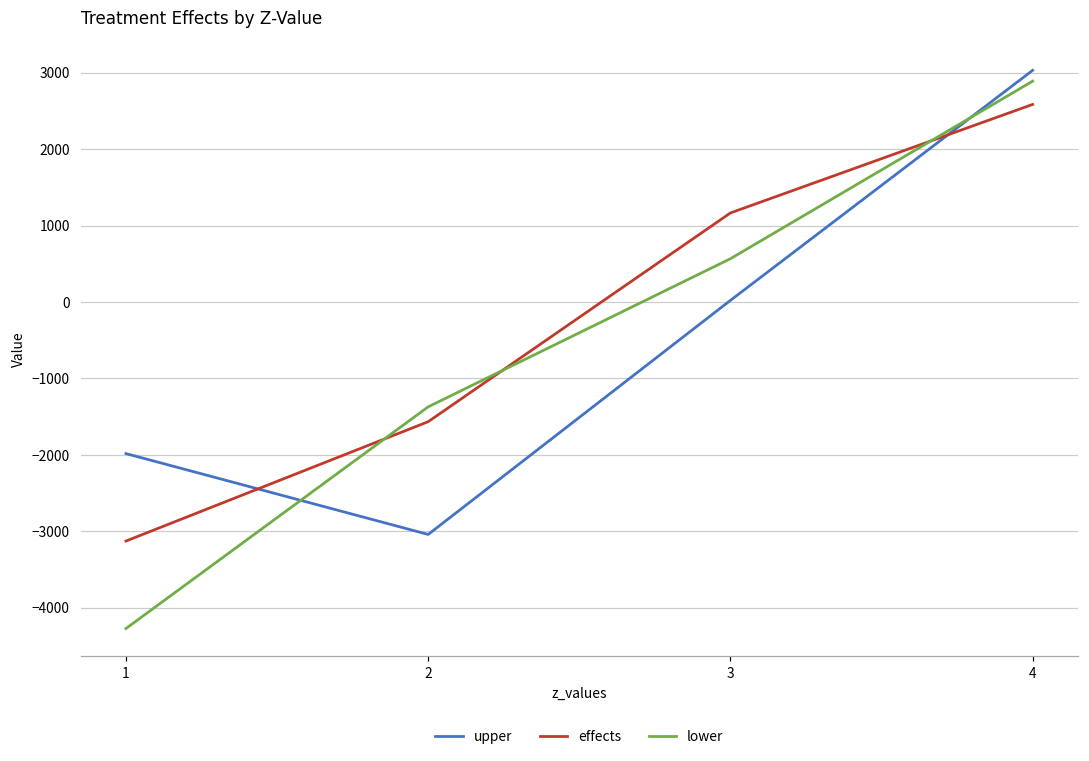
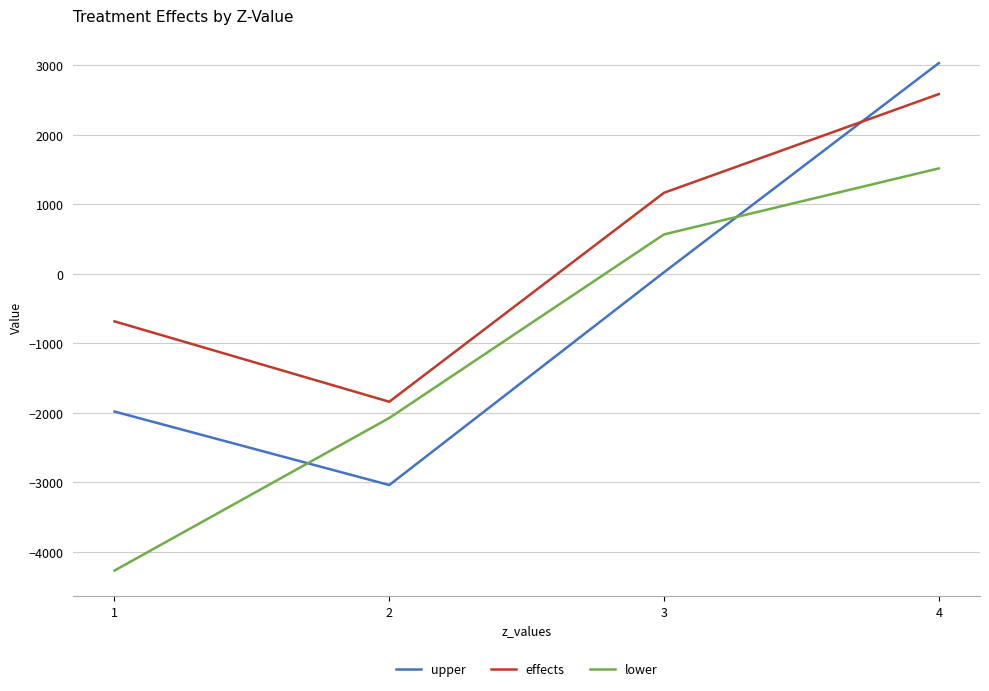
effects, 1: -3100 -> -700
effects, 2: -1600 -> -1800
lower, 2: -1400 -> -2100
lower, 4: 2900 -> 1500
